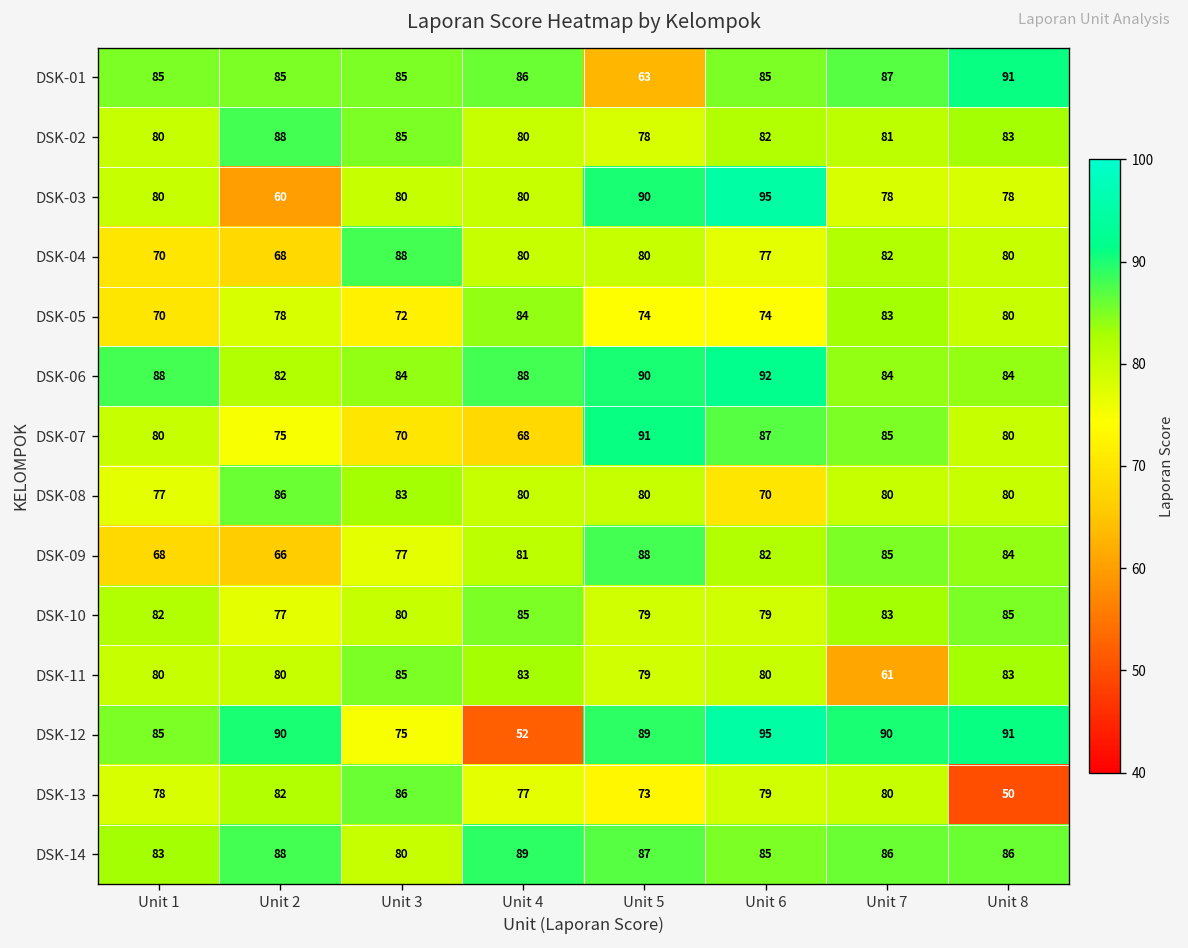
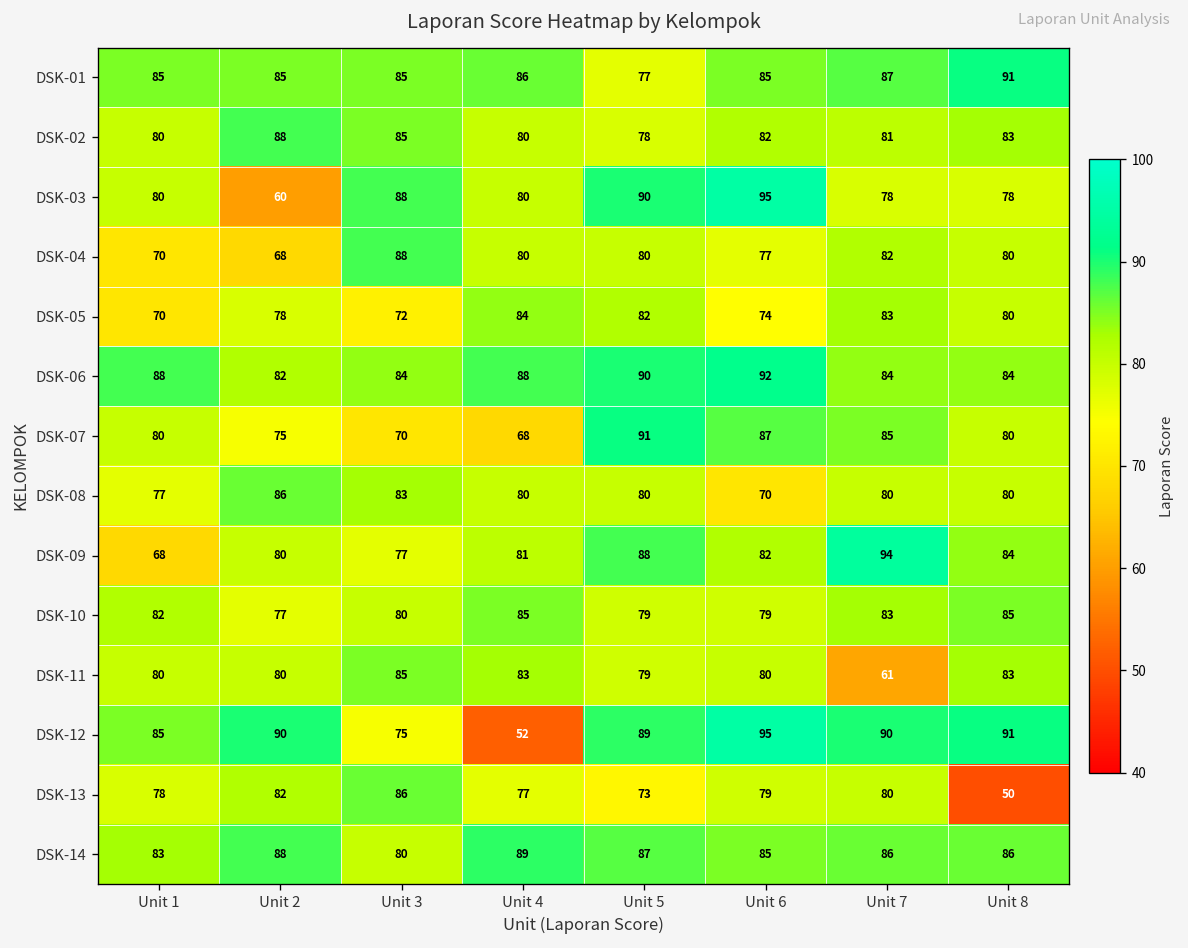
DSK-01, Unit 5: 63 -> 77
DSK-03, Unit 3: 80 -> 88
DSK-05, Unit 5: 74 -> 82
DSK-09, Unit 2: 66 -> 80
DSK-09, Unit 7: 85 -> 94
